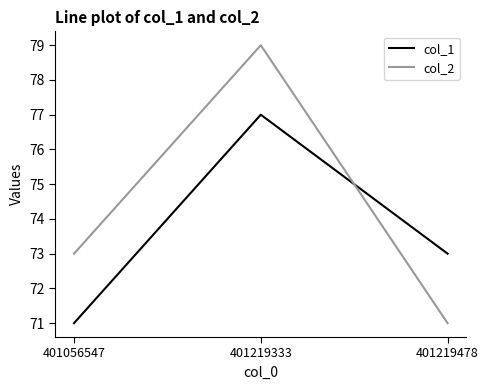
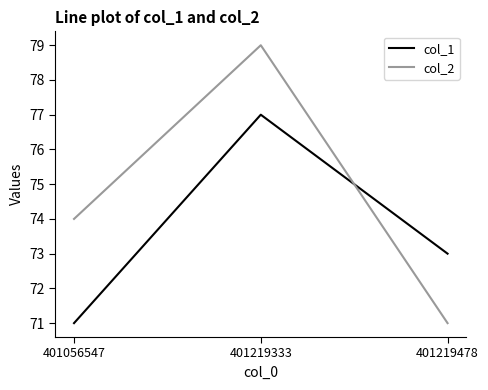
col_2, 401056547: 73 -> 74
